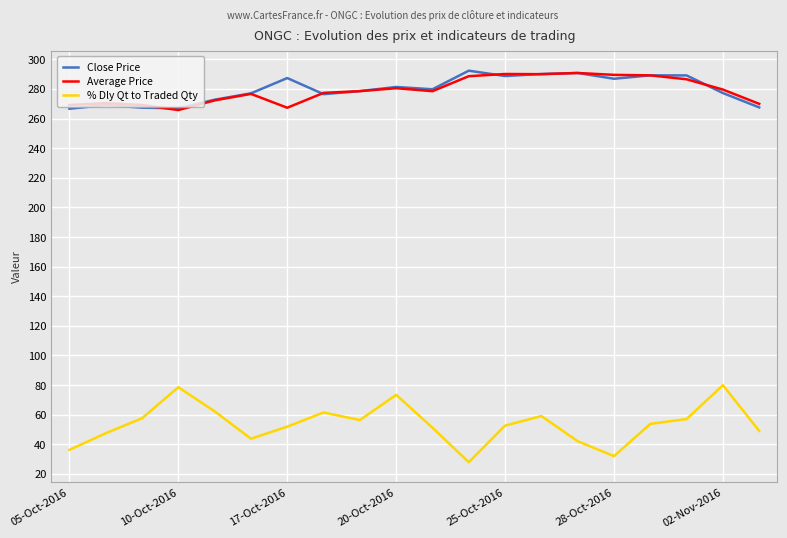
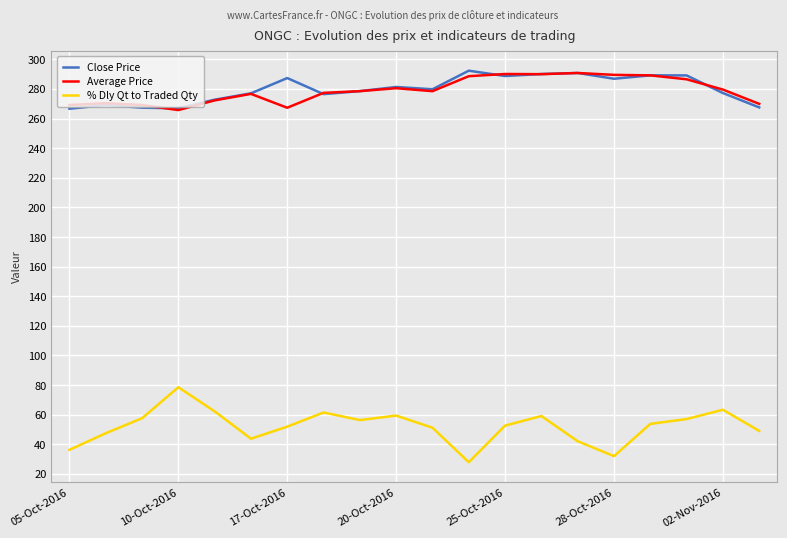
% Dly Qt to Traded Qty, 20-Oct-2016: 73 -> 59
% Dly Qt to Traded Qty, 02-Nov-2016: 80 -> 63
